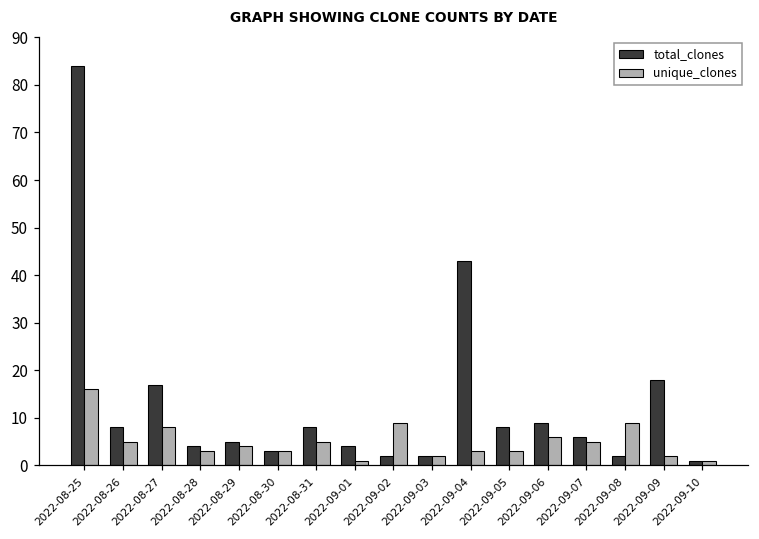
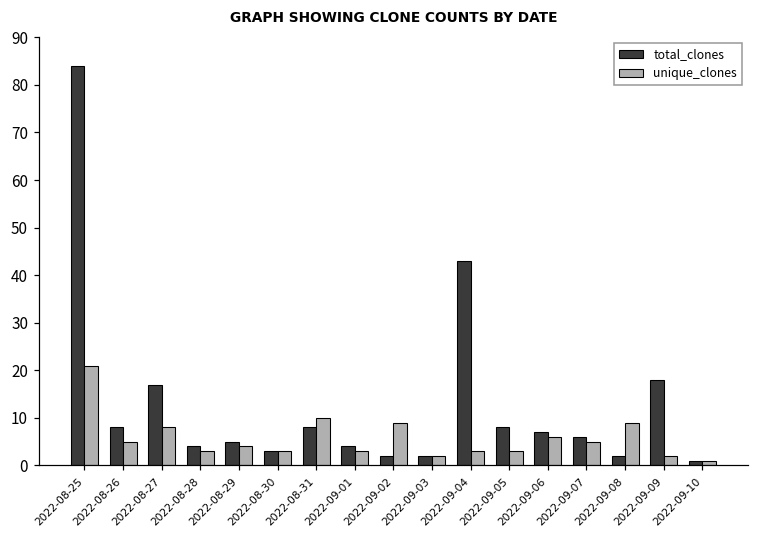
unique_clones, 2022-08-25: 16 -> 21
unique_clones, 2022-08-31: 5 -> 10
unique_clones, 2022-09-01: 1 -> 3
total_clones, 2022-09-06: 9 -> 7
